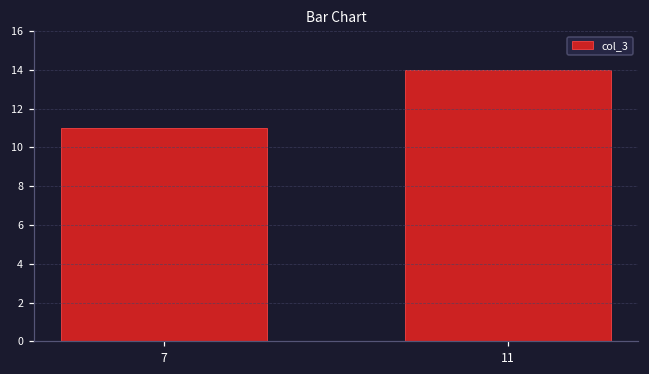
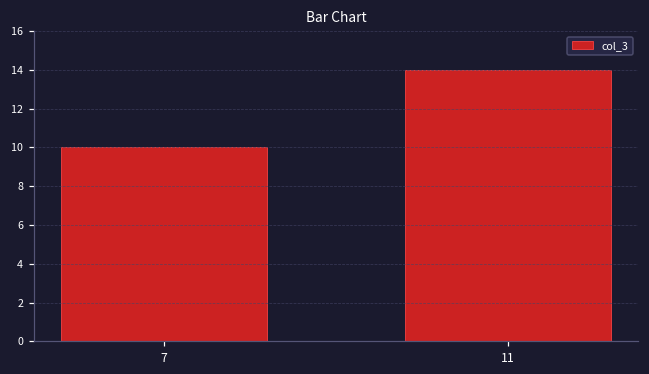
7: 11 -> 10
